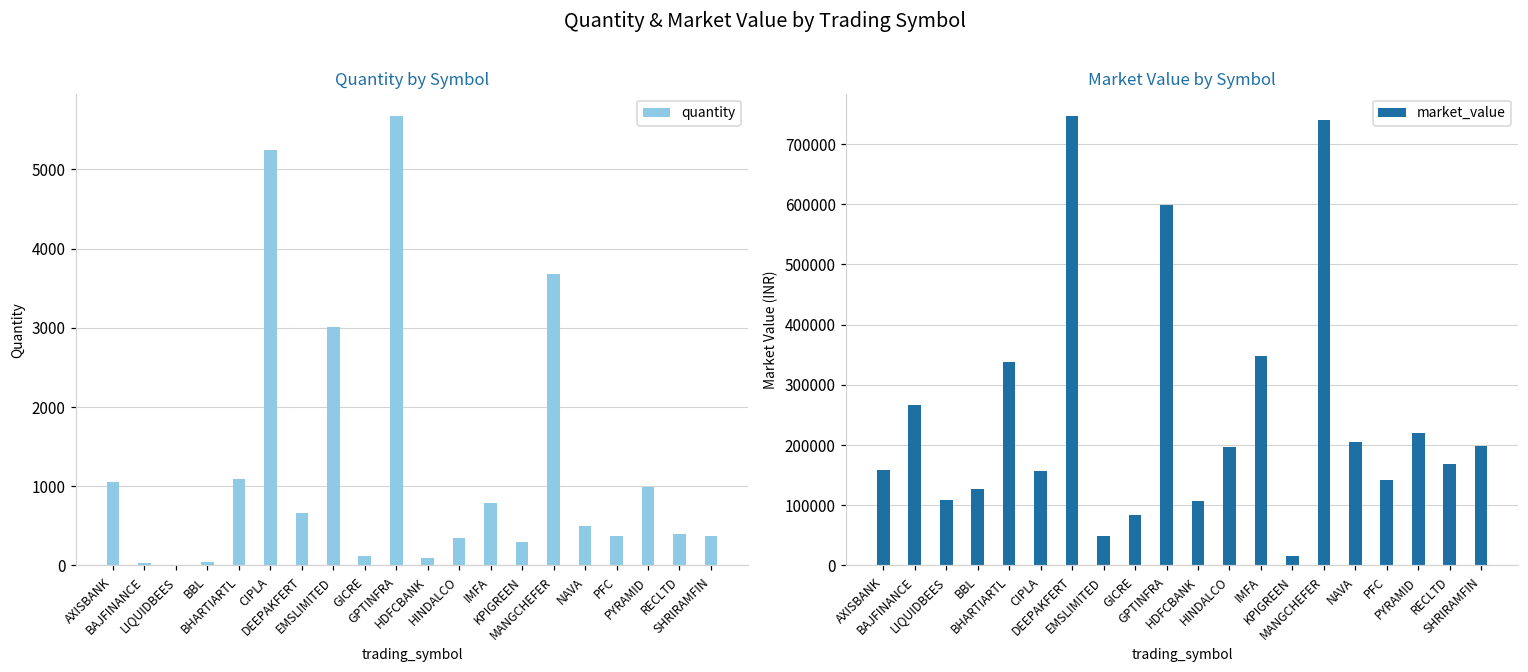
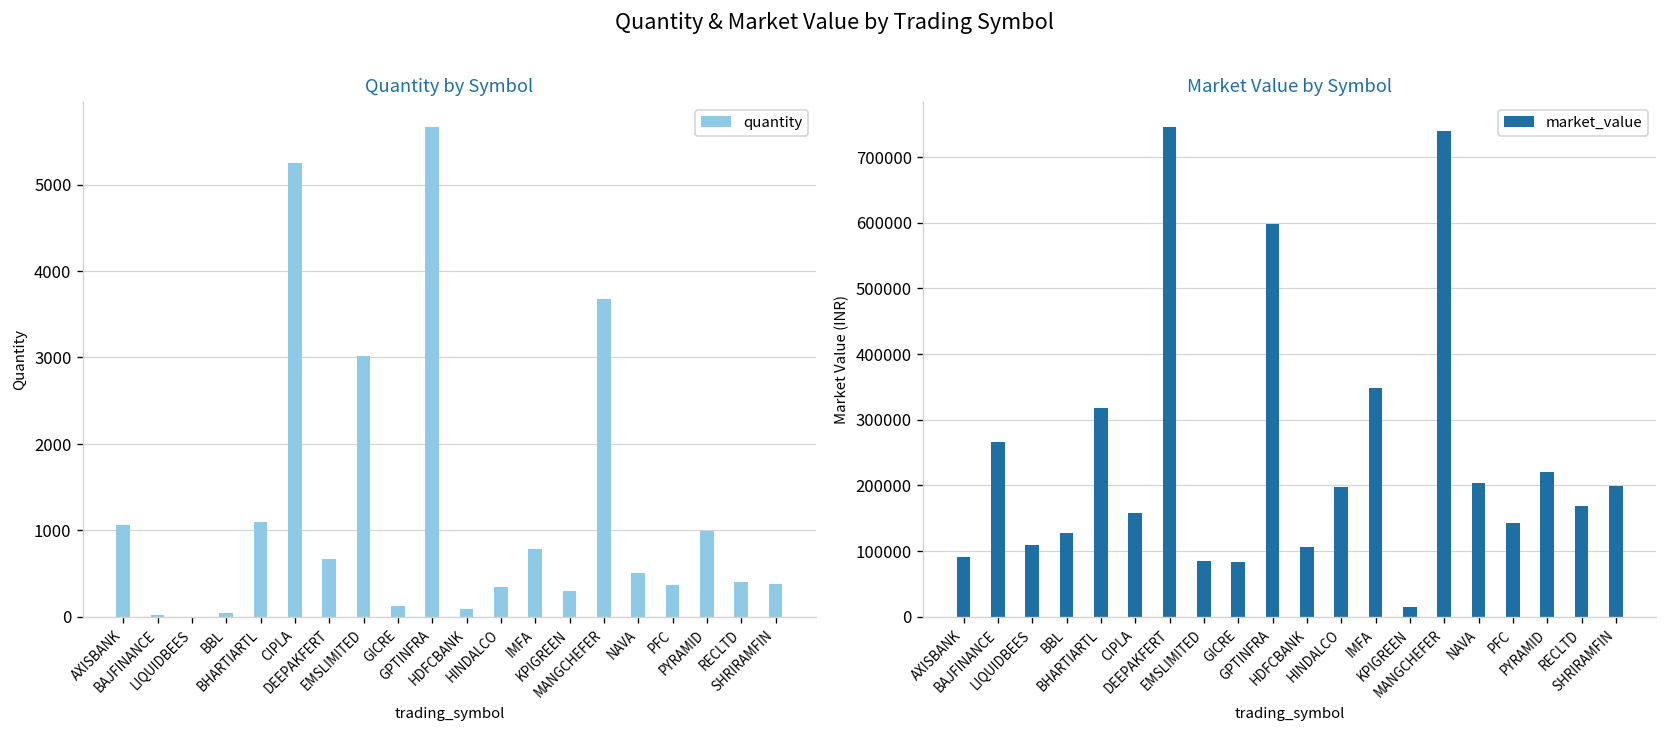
Market Value by Symbol, AXISBANK: 160000 -> 90000
Market Value by Symbol, BHARTIARTL: 340000 -> 320000
Market Value by Symbol, EMSLIMITED: 50000 -> 90000
